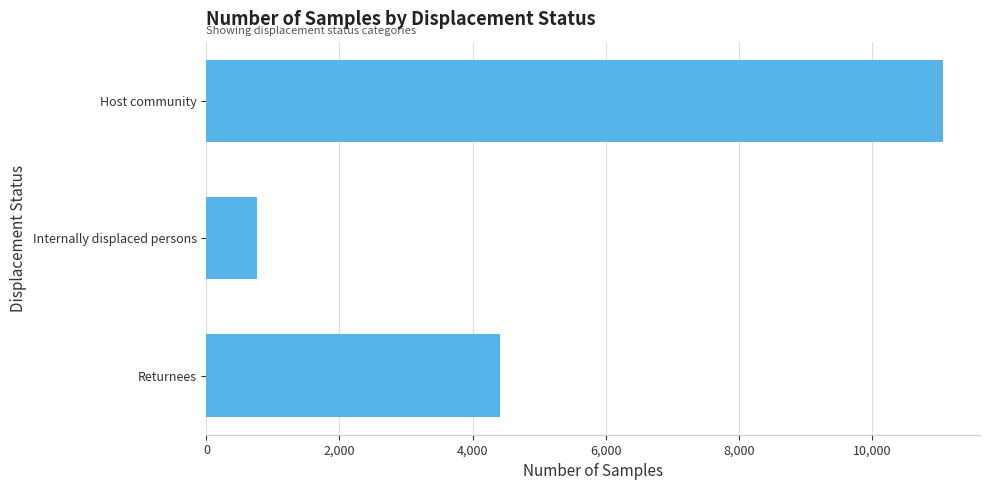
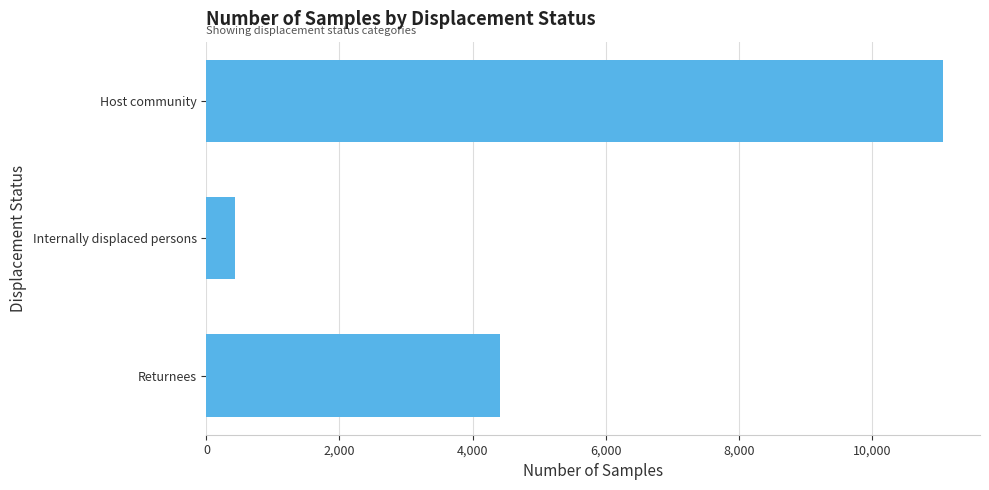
Internally displaced persons: 800 -> 400
